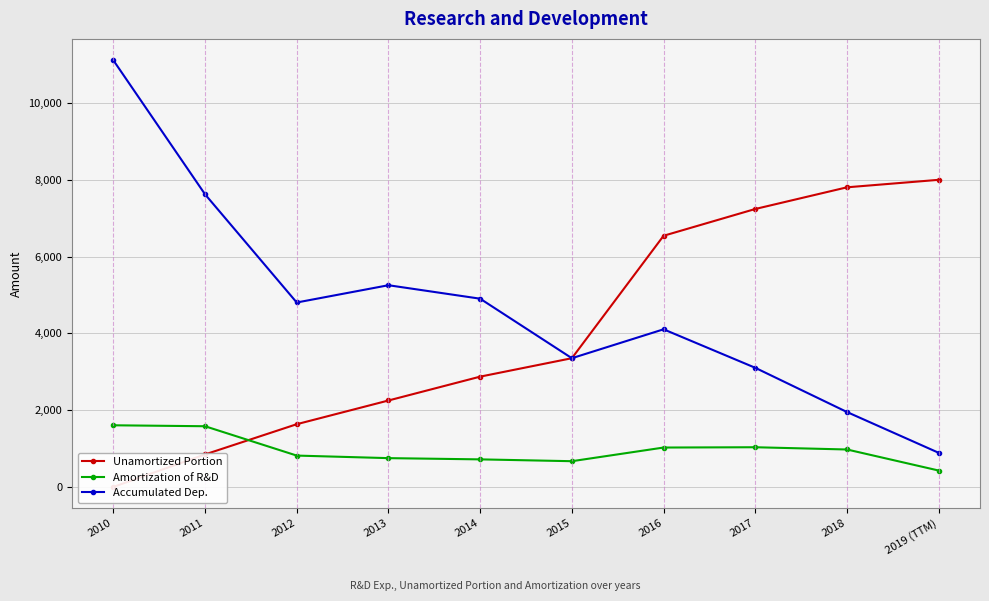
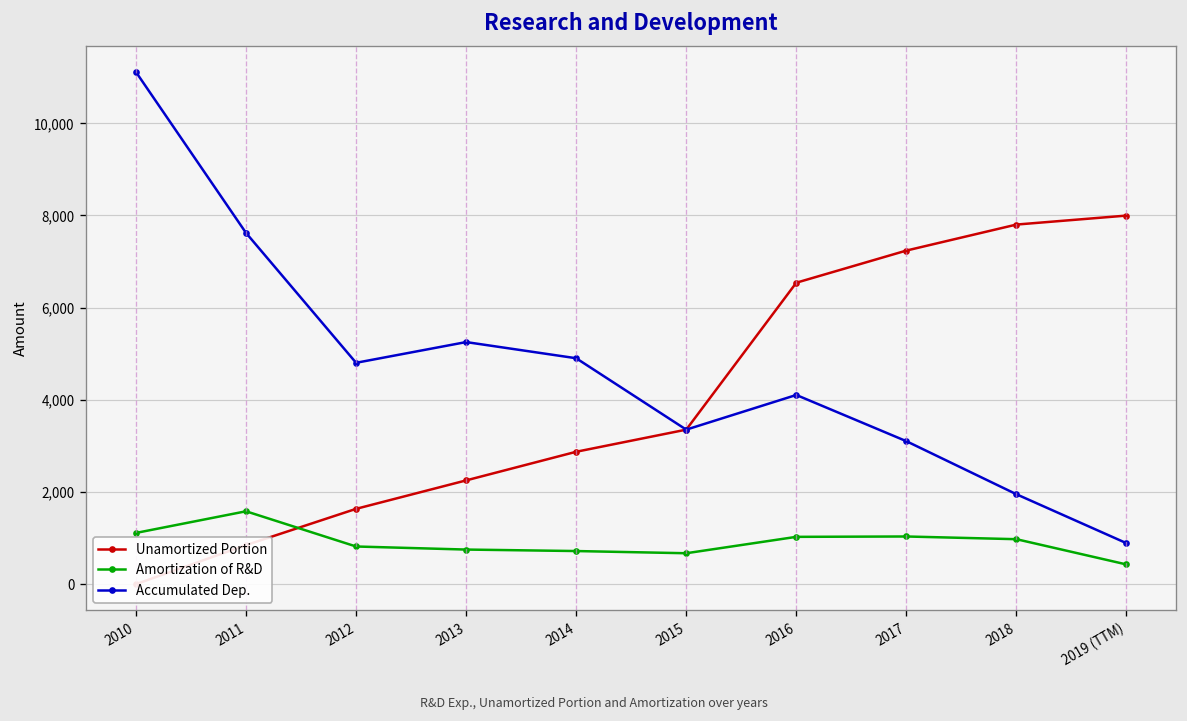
Amortization of R&D, 2010: 1,600 -> 1,100
